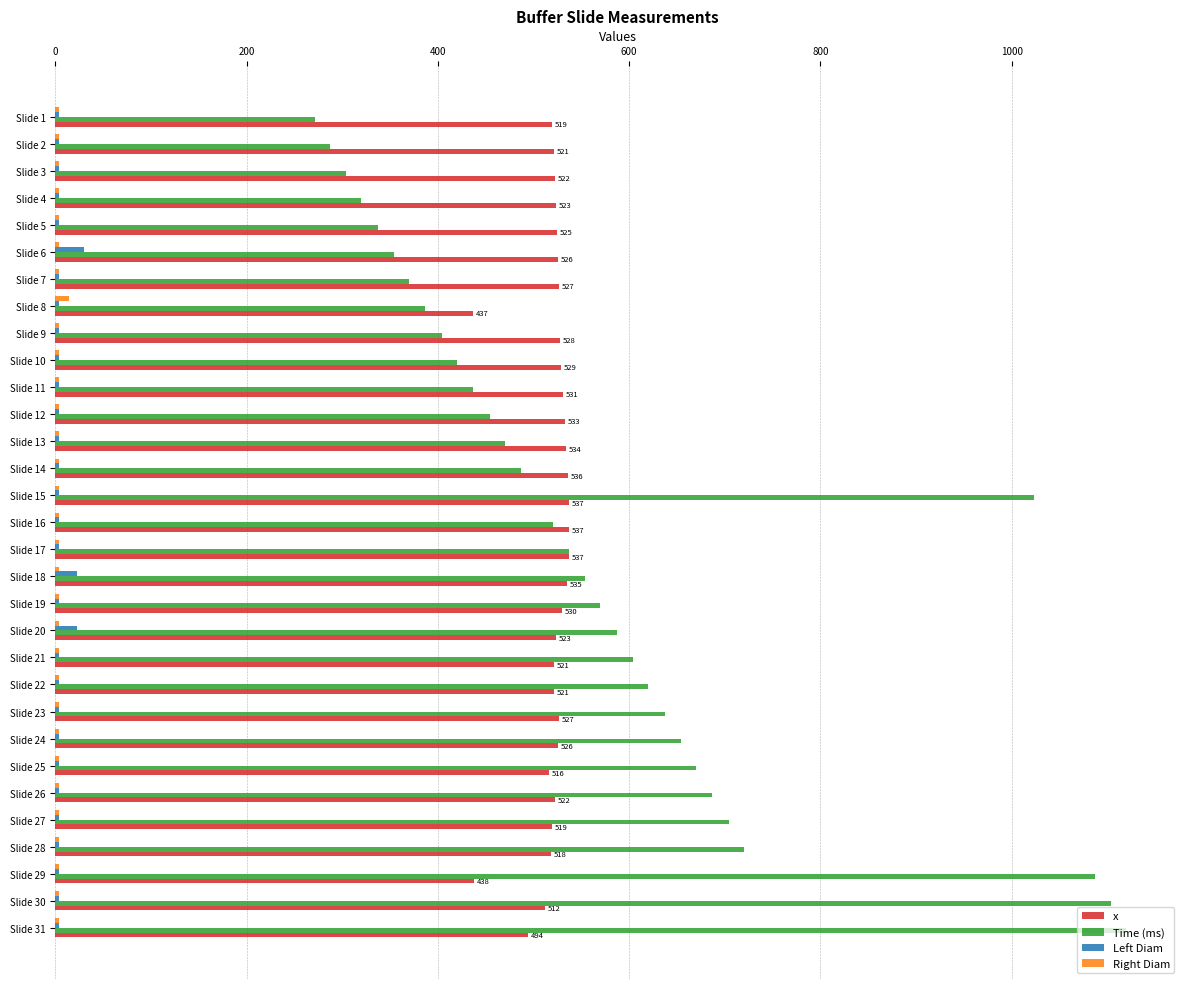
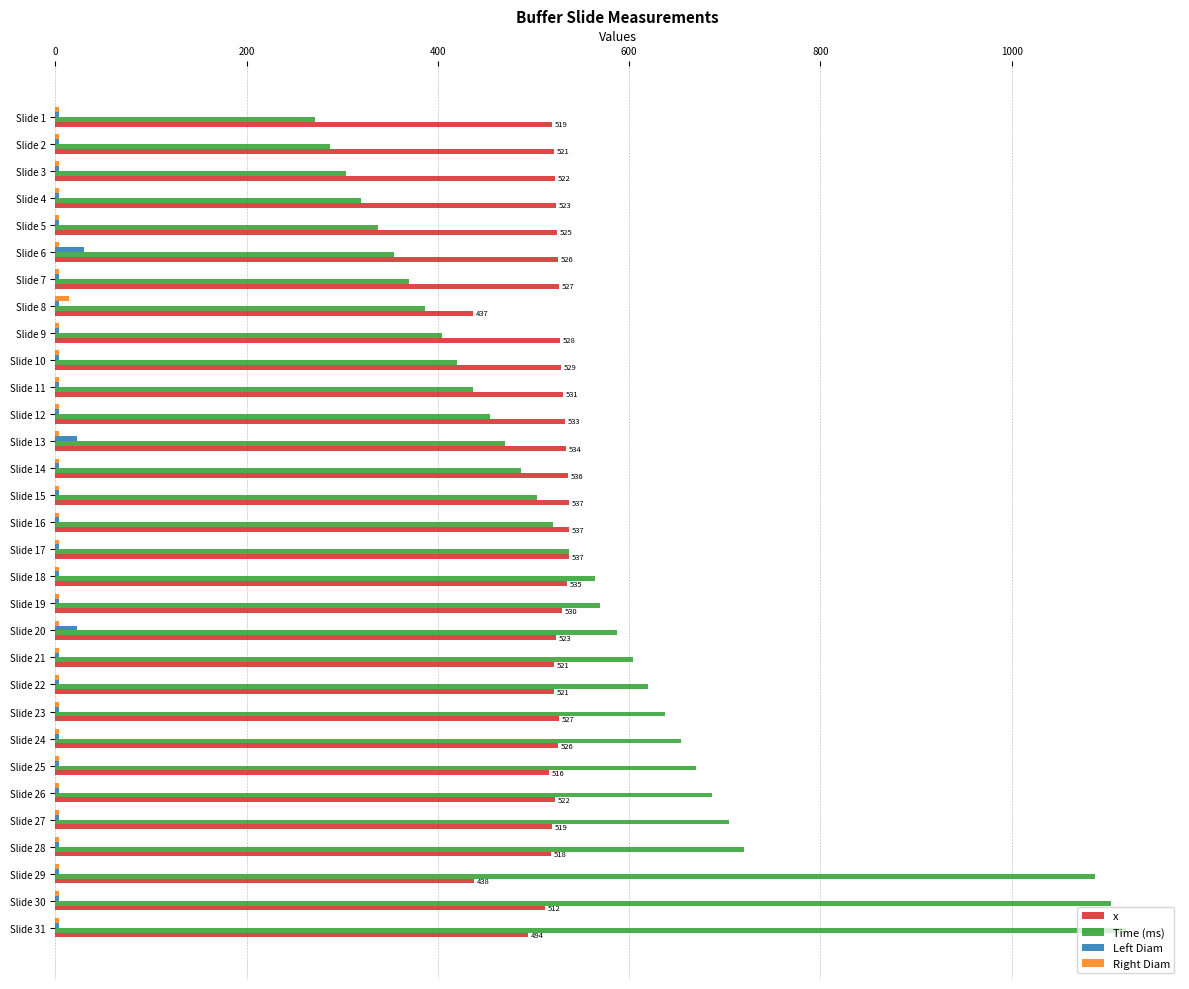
Left Diam, Slide 13: 0 -> 20
Time (ms), Slide 15: 1020 -> 500
Left Diam, Slide 18: 20 -> 0
Time (ms), Slide 18: 550 -> 560
